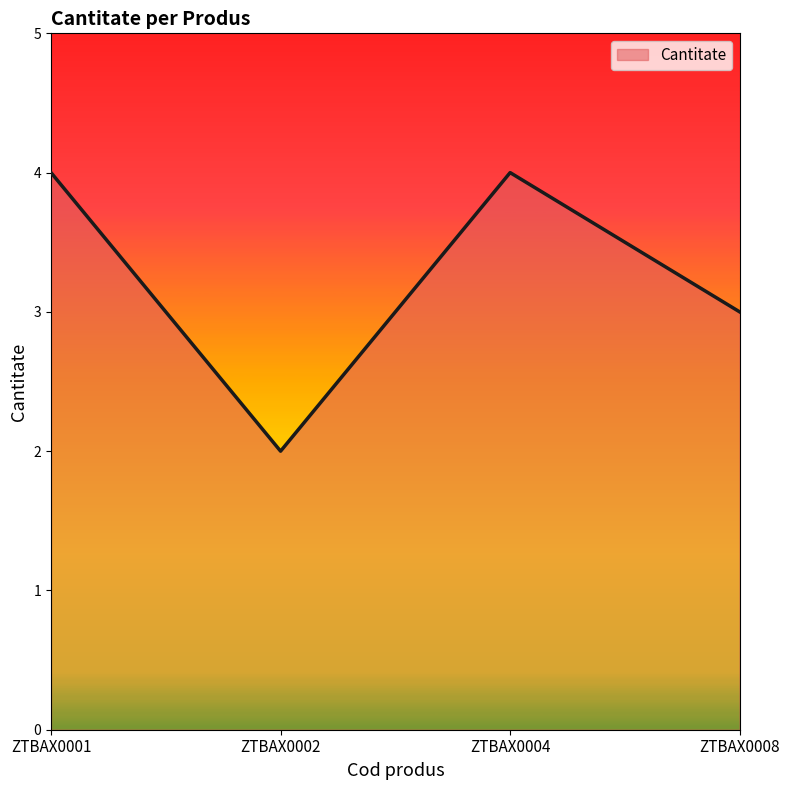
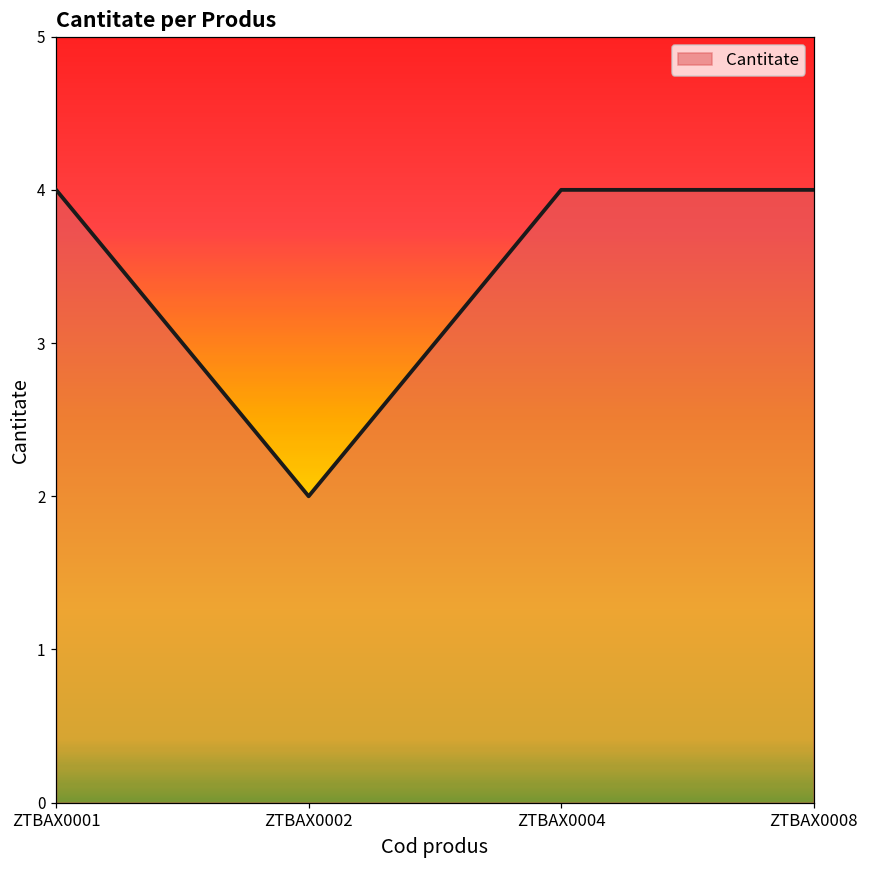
ZTBAX0008: 3 -> 4
